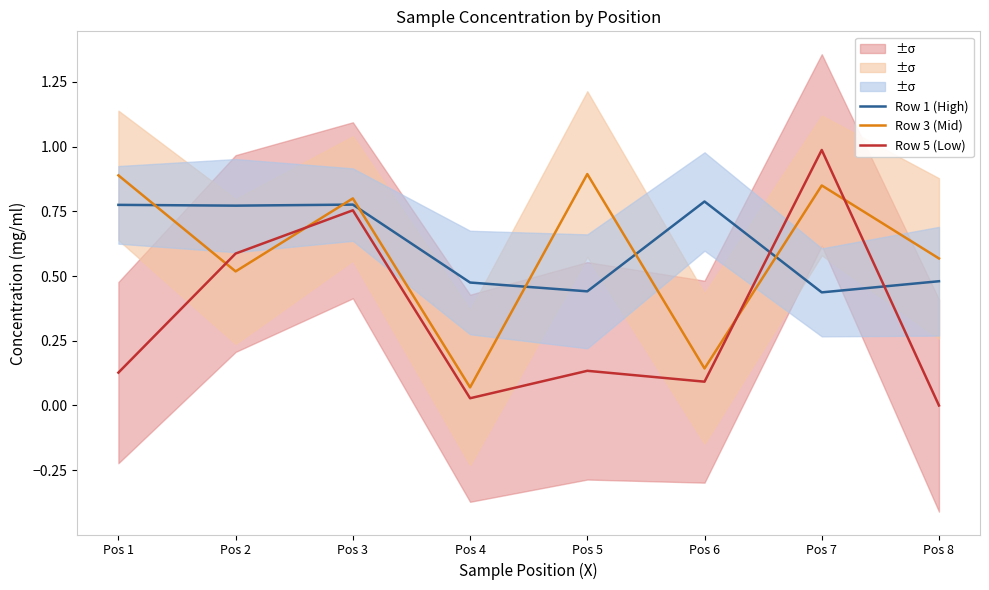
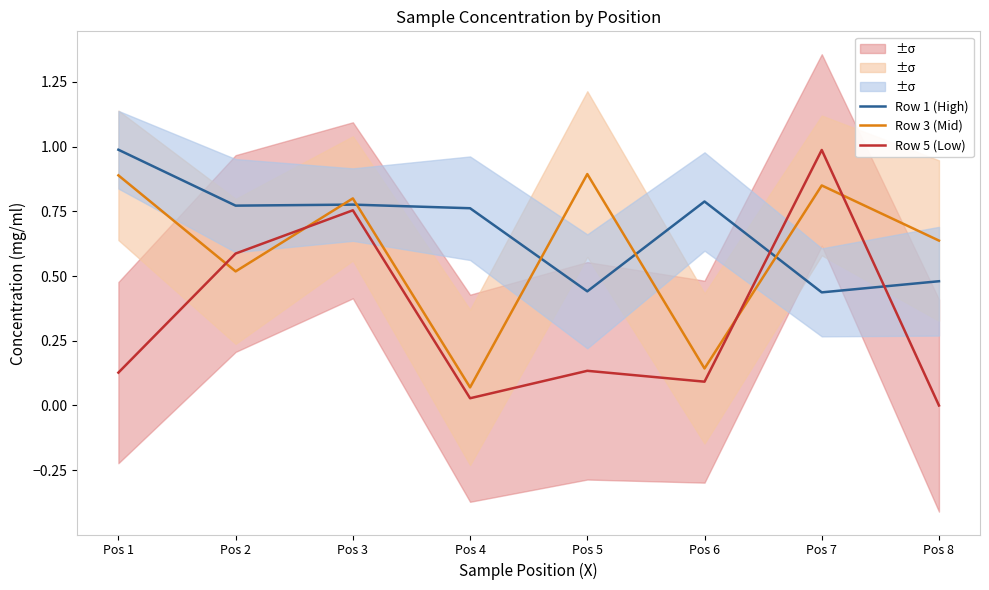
Row 1 (High), Pos 1: 0.78 -> 0.99
Row 1 (High), Pos 4: 0.48 -> 0.76
Row 3 (Mid), Pos 8: 0.57 -> 0.64
